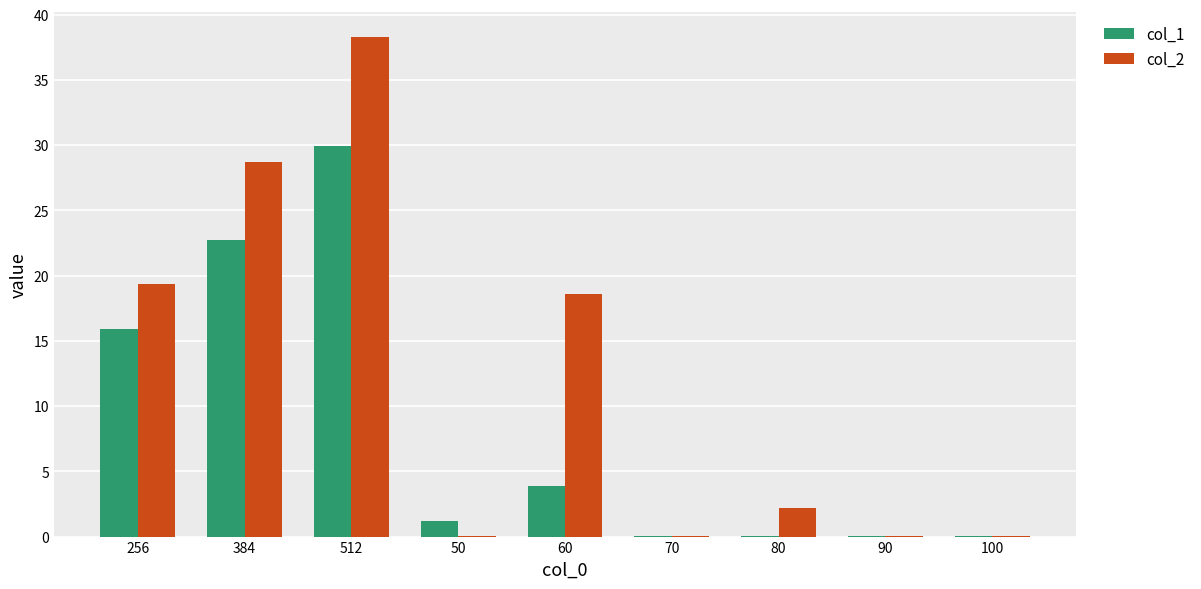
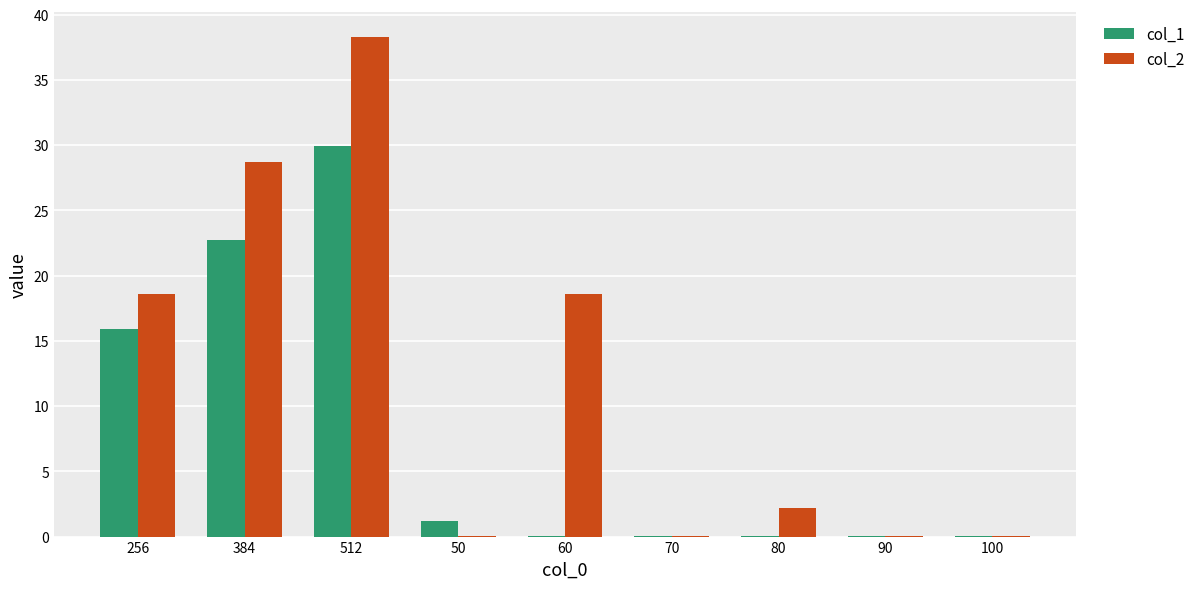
col_2, 256: 19.4 -> 18.6
col_1, 60: 3.9 -> 0.0
